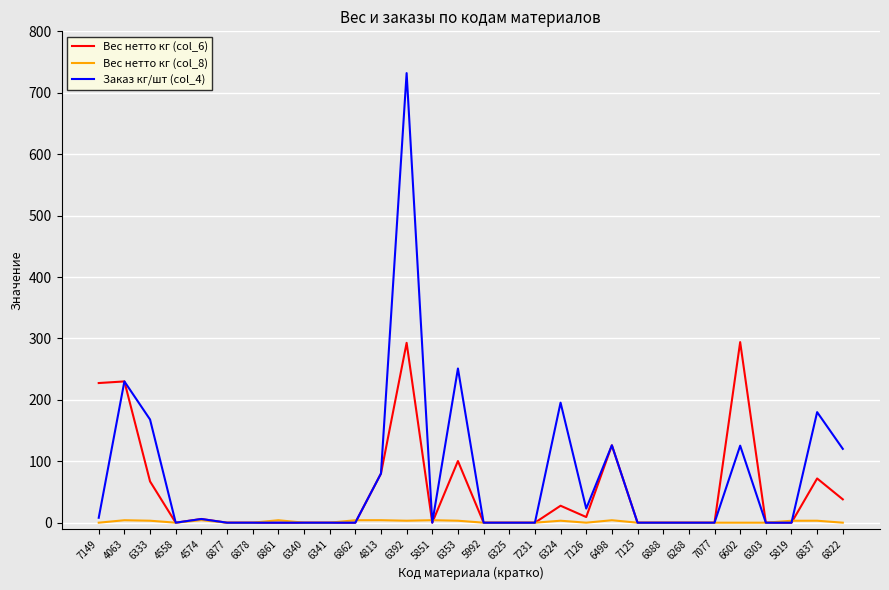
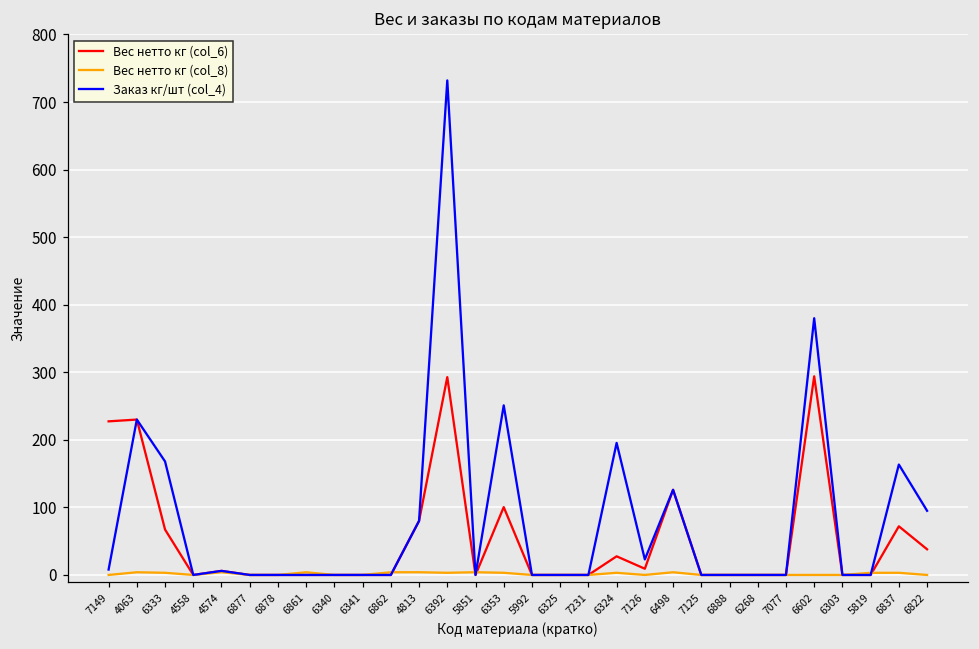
Заказ кг/шт (col_4), 6602: 130 -> 380
Заказ кг/шт (col_4), 6837: 180 -> 160
Заказ кг/шт (col_4), 6822: 120 -> 100
